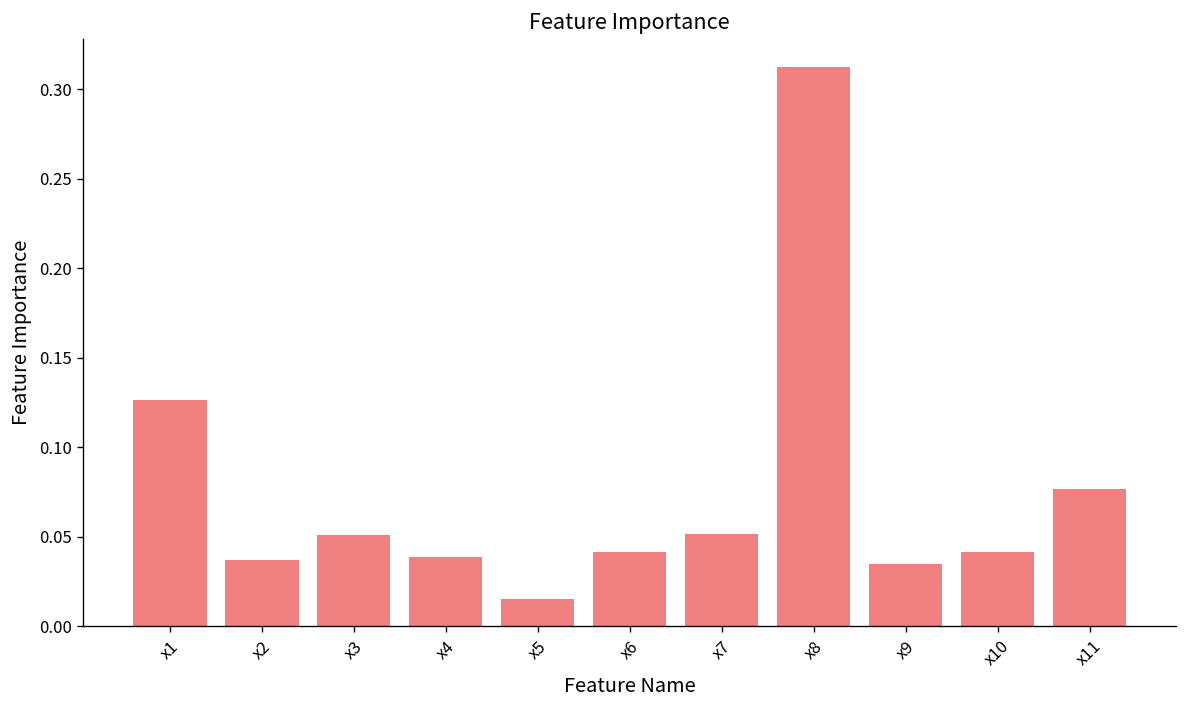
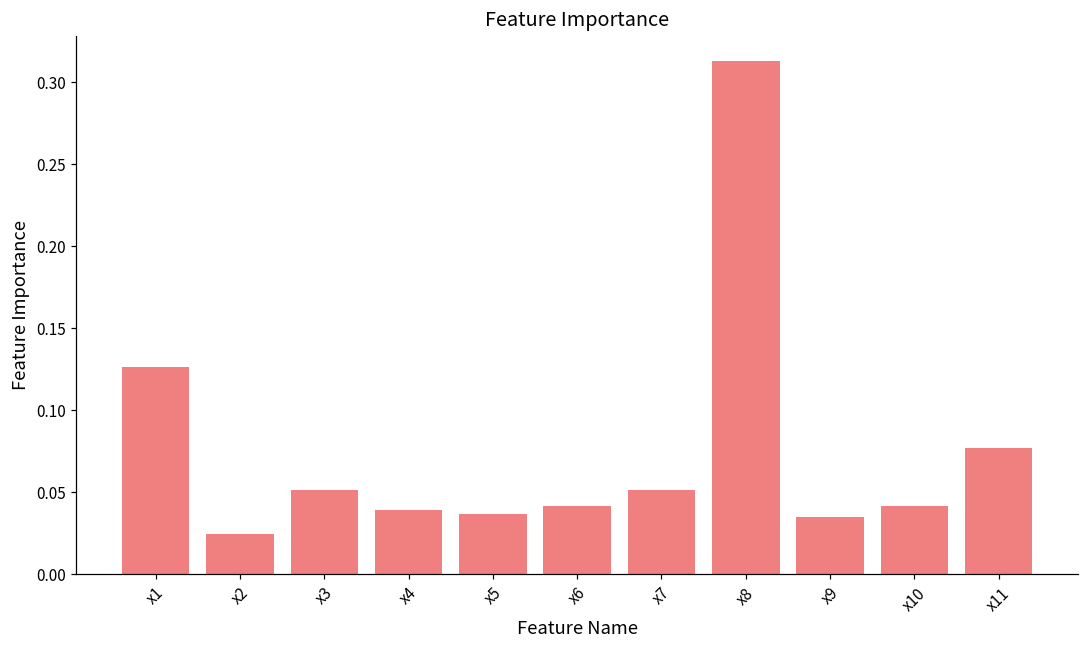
x2: 0.037 -> 0.024
x5: 0.016 -> 0.037
